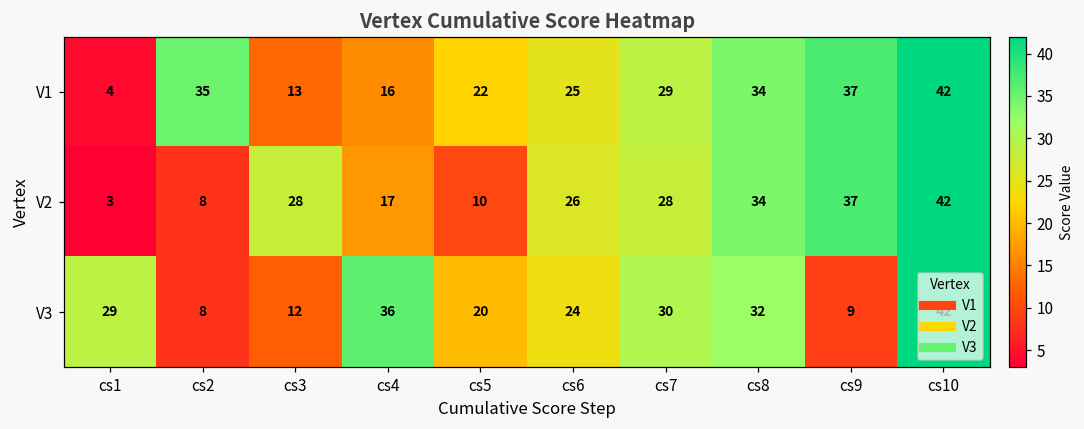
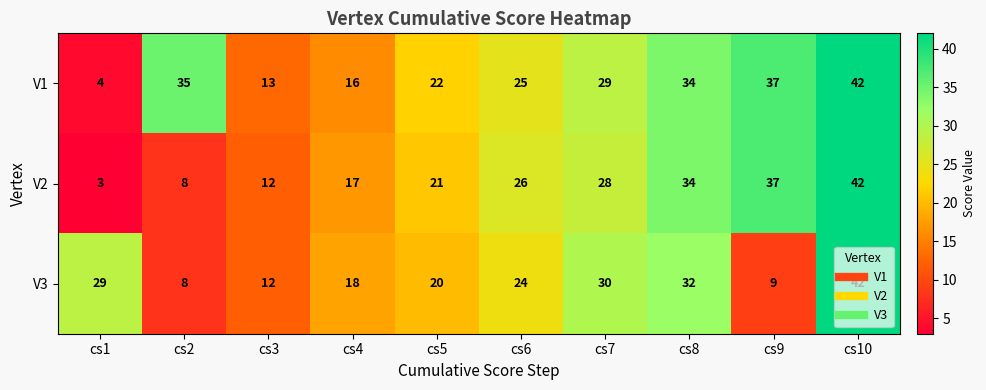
V2, cs3: 28 -> 12
V2, cs5: 10 -> 21
V3, cs4: 36 -> 18
